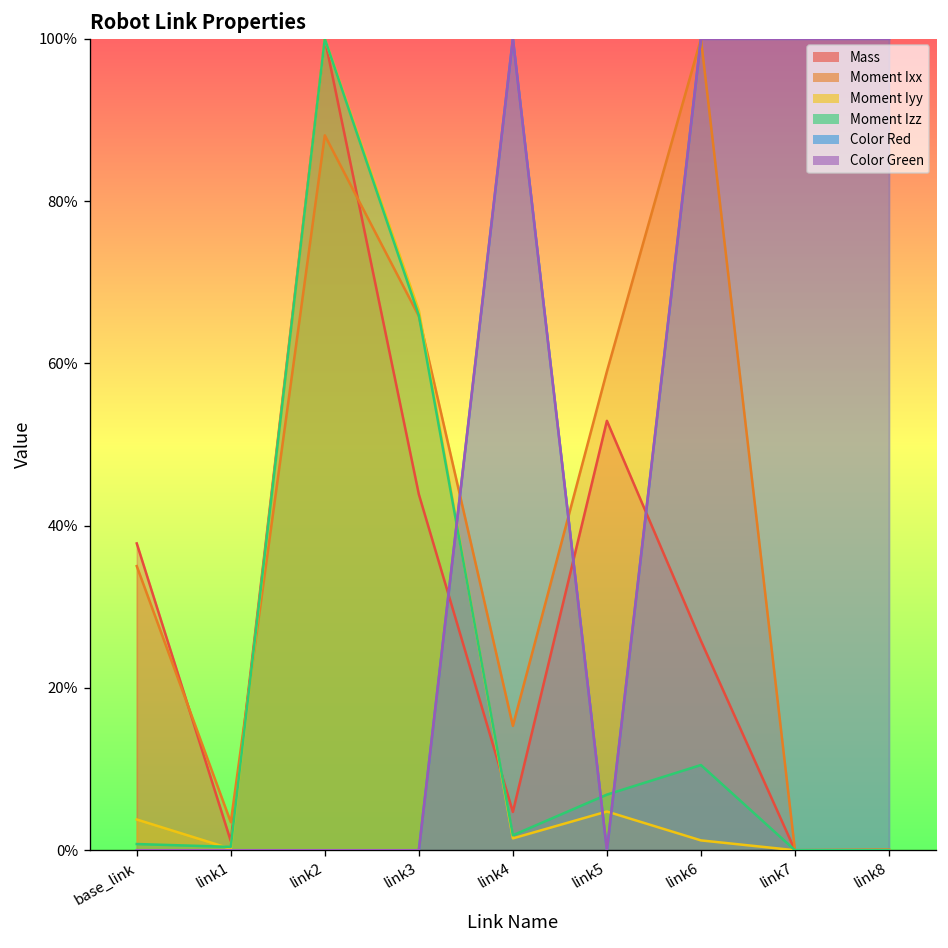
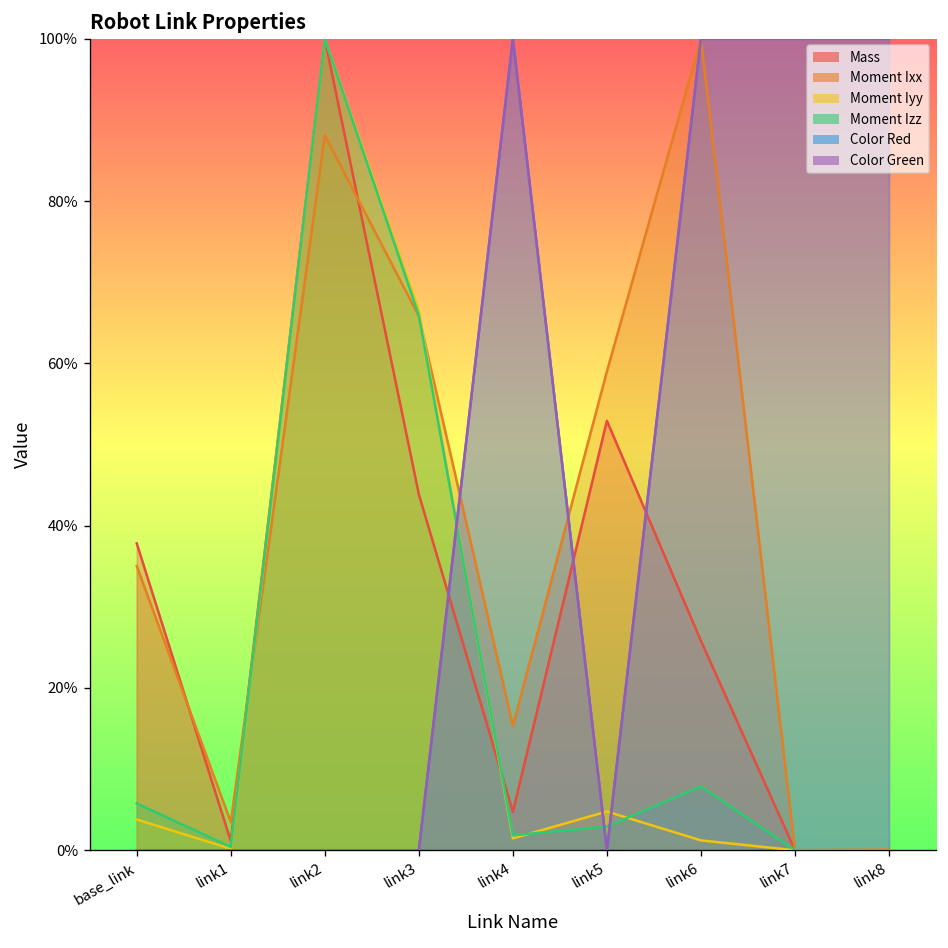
Moment Izz, base_link: 1% -> 6%
Moment Izz, link5: 7% -> 3%
Moment Izz, link6: 11% -> 8%
